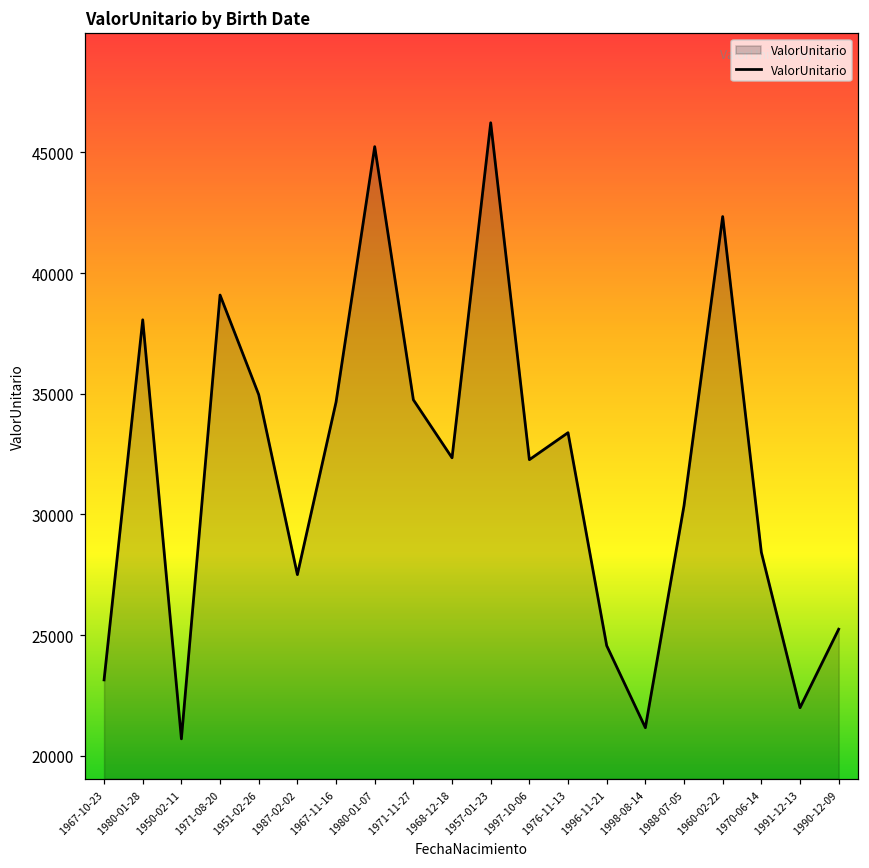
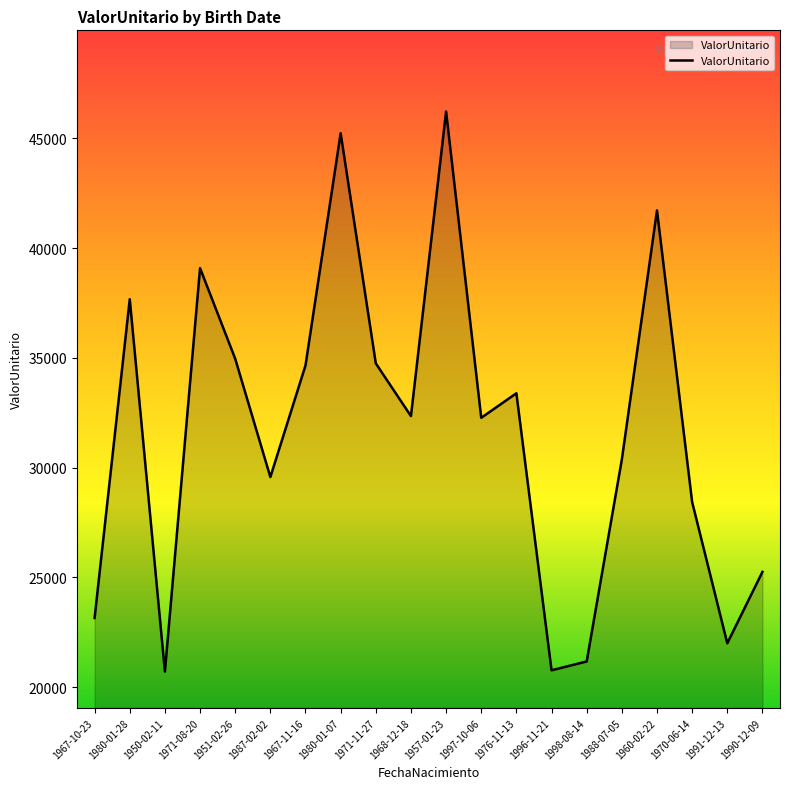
1980-01-28: 38100 -> 37700
1987-02-02: 27500 -> 29600
1996-11-21: 24600 -> 20800
1960-02-22: 42300 -> 41700
